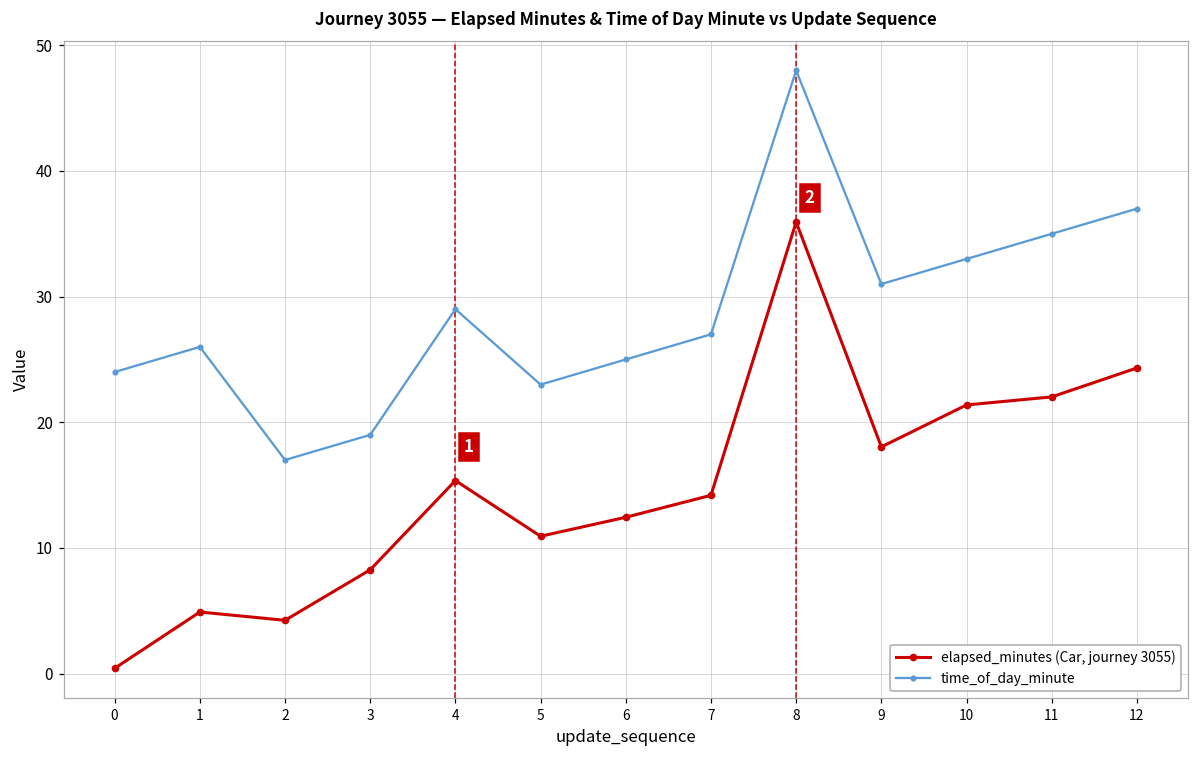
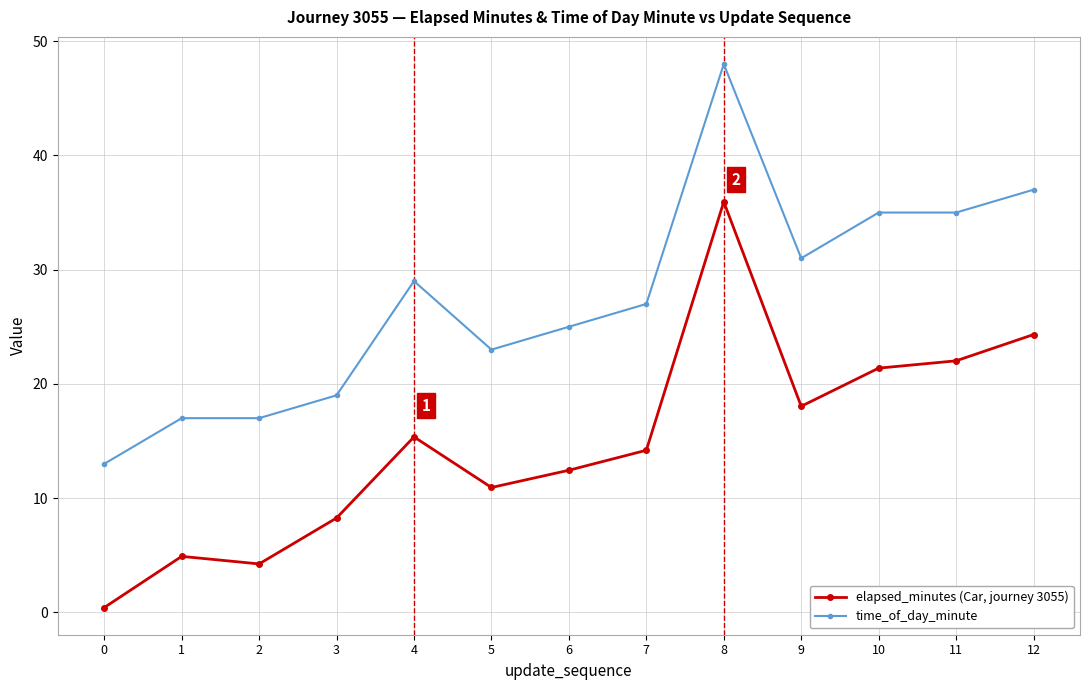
time_of_day_minute, 0: 24 -> 13
time_of_day_minute, 1: 26 -> 17
time_of_day_minute, 10: 33 -> 35
